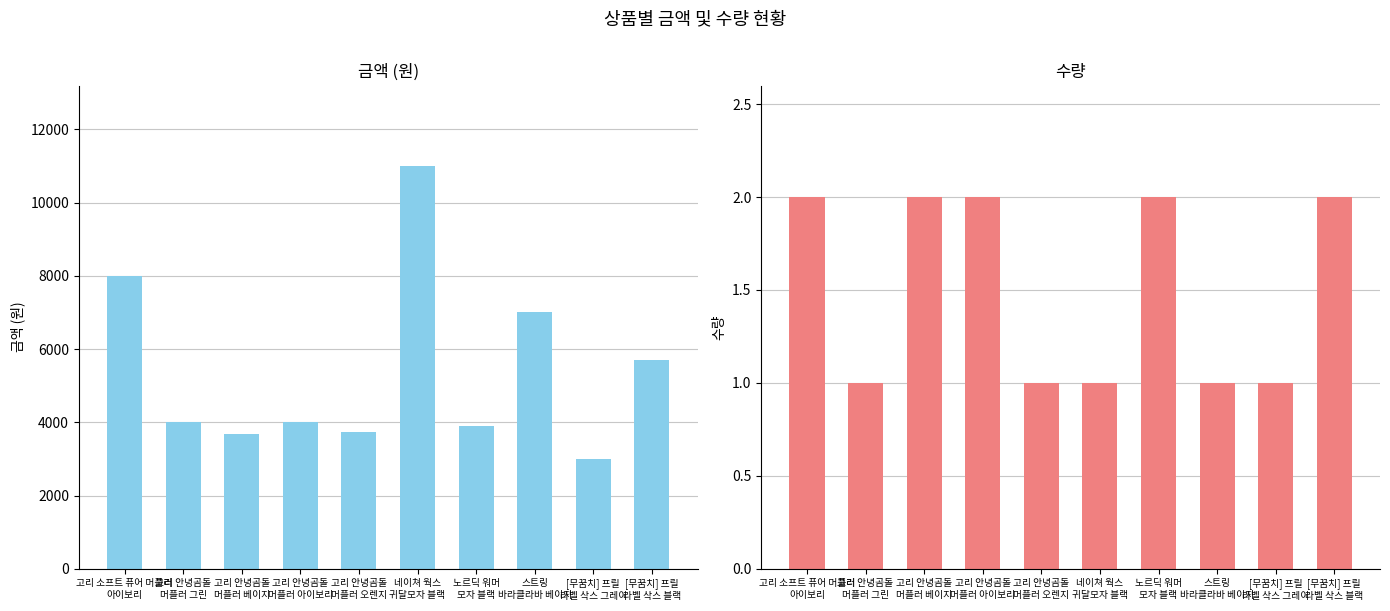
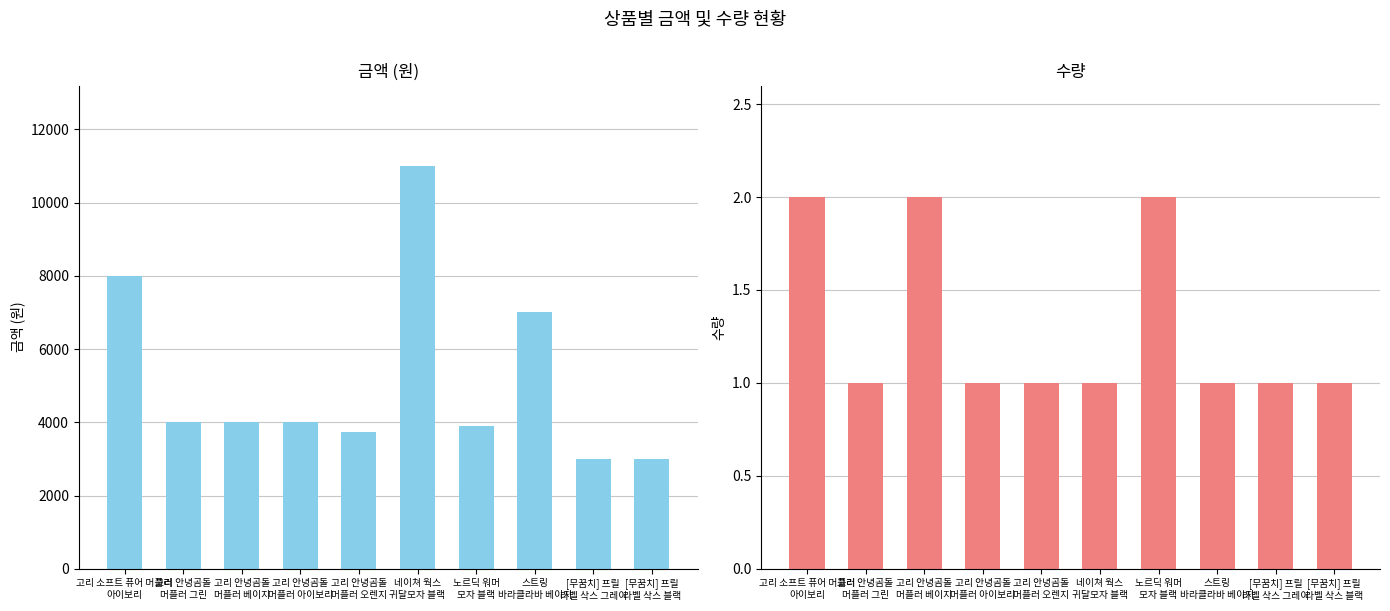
금액 (원), 고리 안녕곰돌 머플러 베이지: 3700 -> 4000
금액 (원), [무꿈치] 프릴 라벨 삭스 블랙: 5700 -> 3000
수량, 고리 안녕곰돌 머플러 아이보리: 2 -> 1
수량, [무꿈치] 프릴 라벨 삭스 블랙: 2 -> 1
